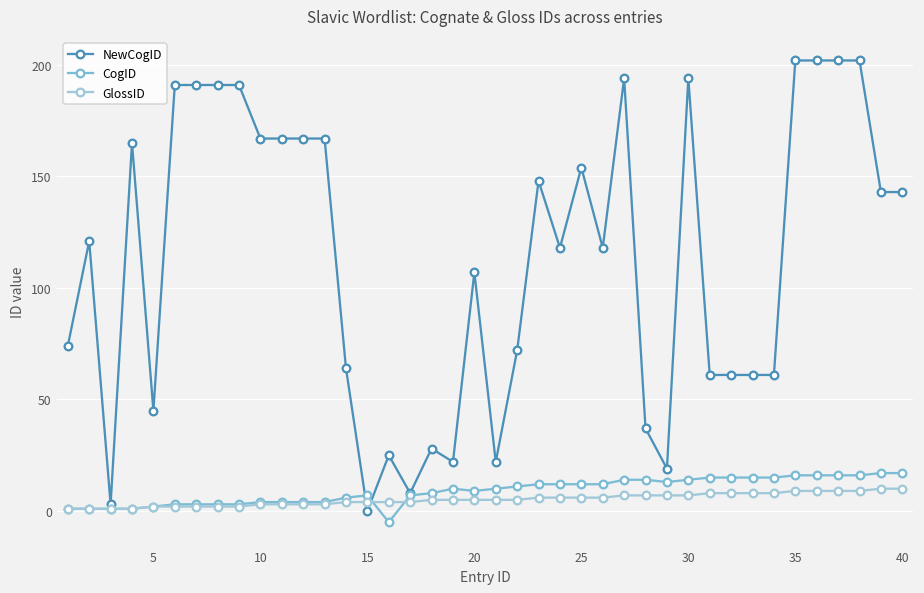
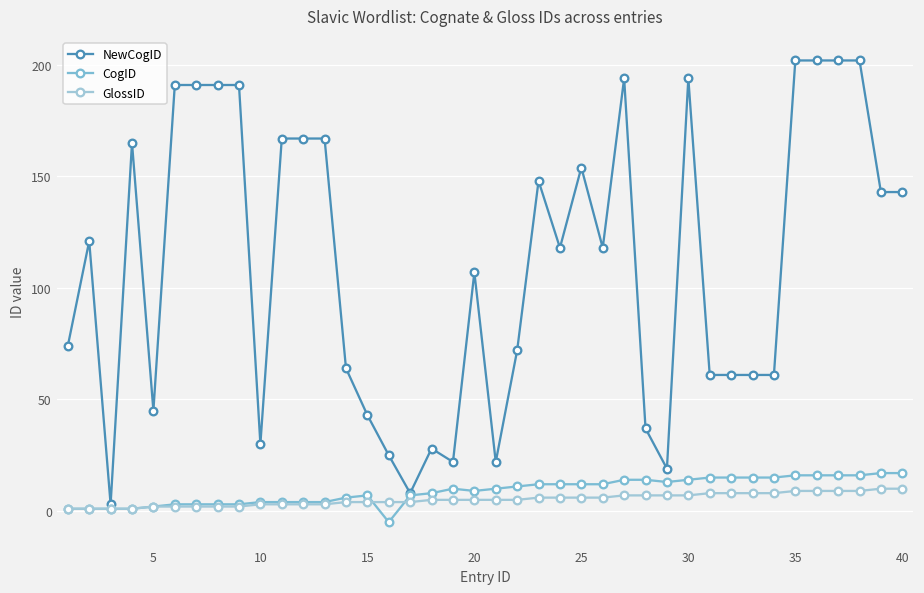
NewCogID, 10: 167 -> 30
NewCogID, 15: 0 -> 43
